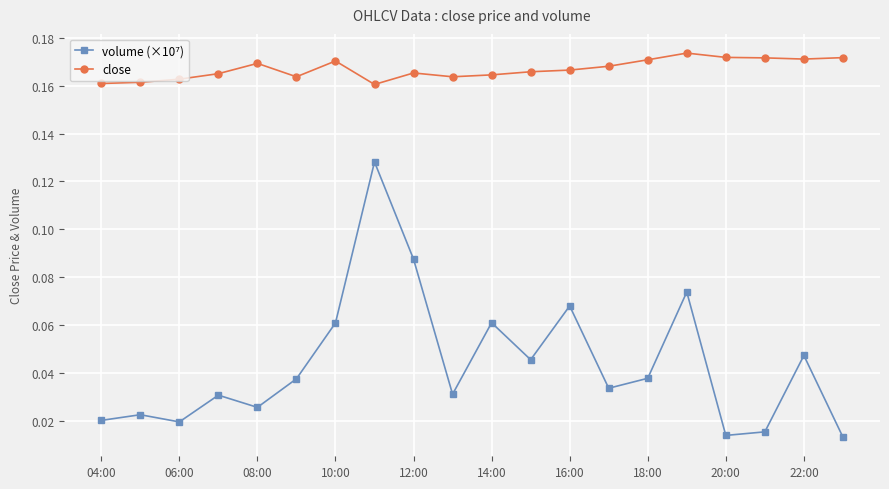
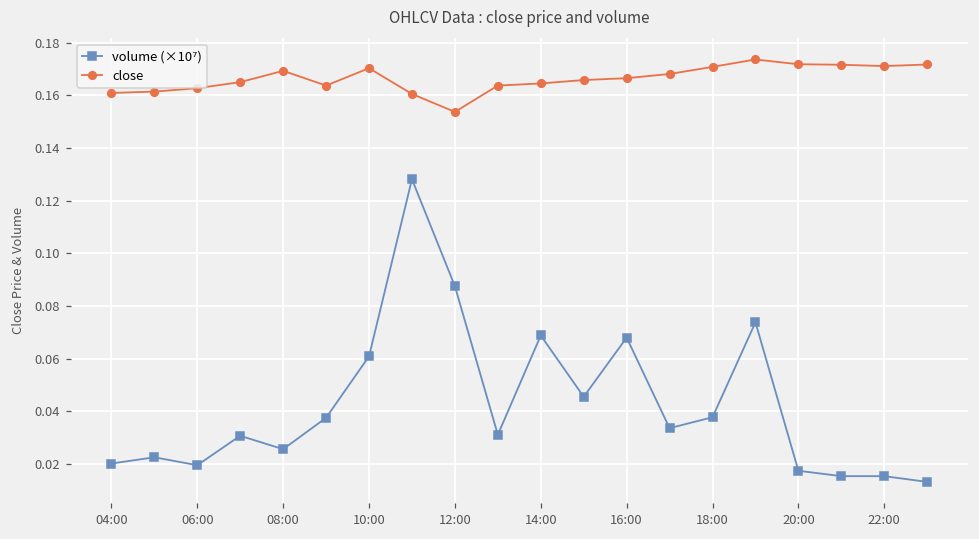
close, 12:00: 0.165 -> 0.154
volume (×10⁷), 14:00: 0.061 -> 0.069
volume (×10⁷), 20:00: 0.014 -> 0.017
volume (×10⁷), 22:00: 0.047 -> 0.015
